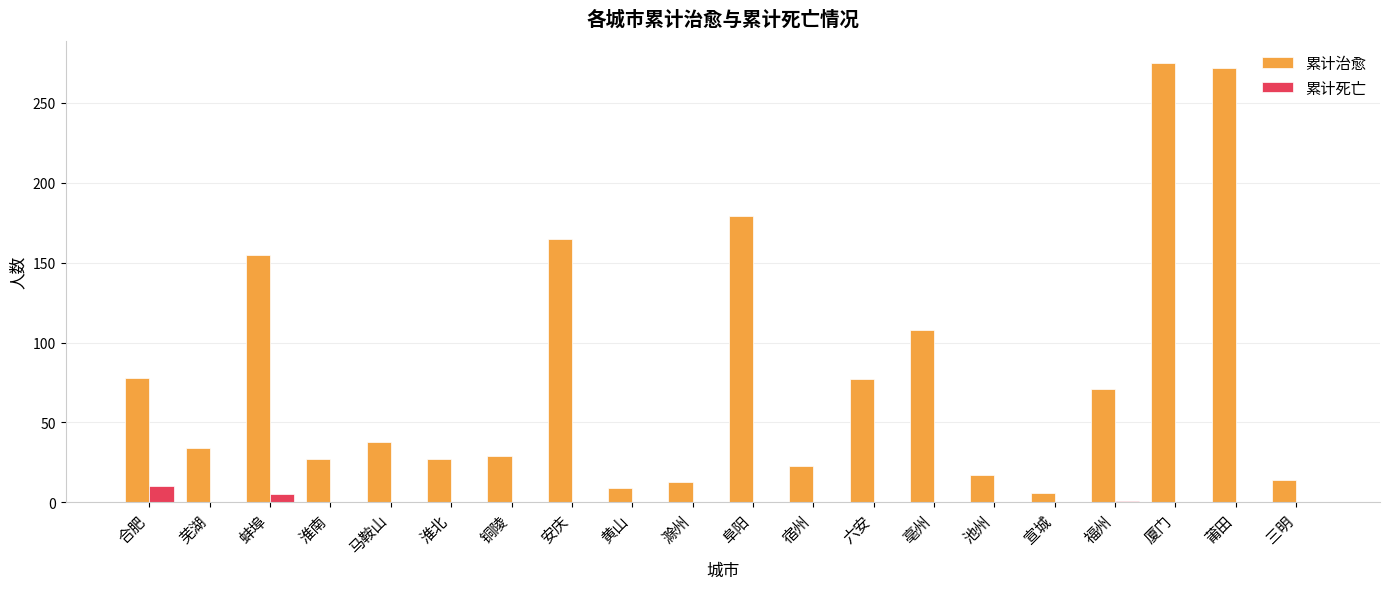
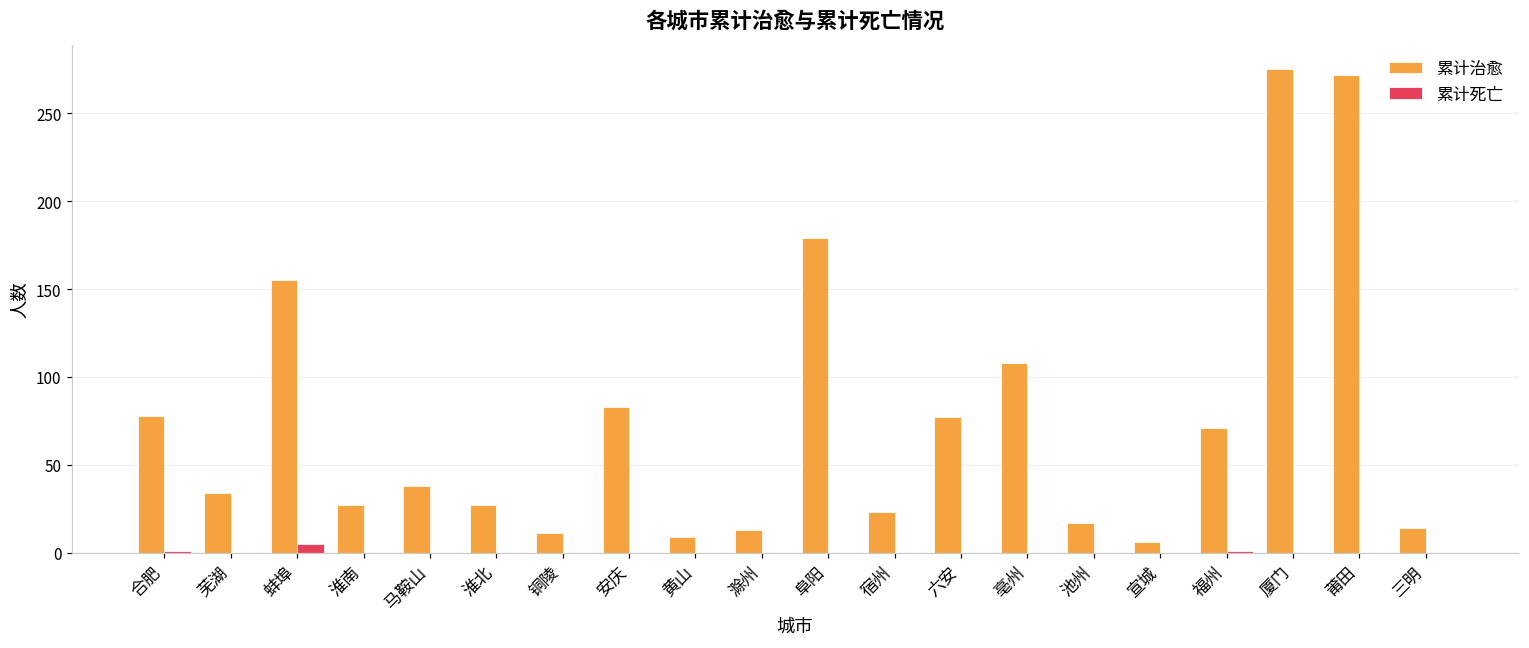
累计死亡, 合肥: 10 -> 1
累计治愈, 铜陵: 29 -> 11
累计治愈, 安庆: 165 -> 83
